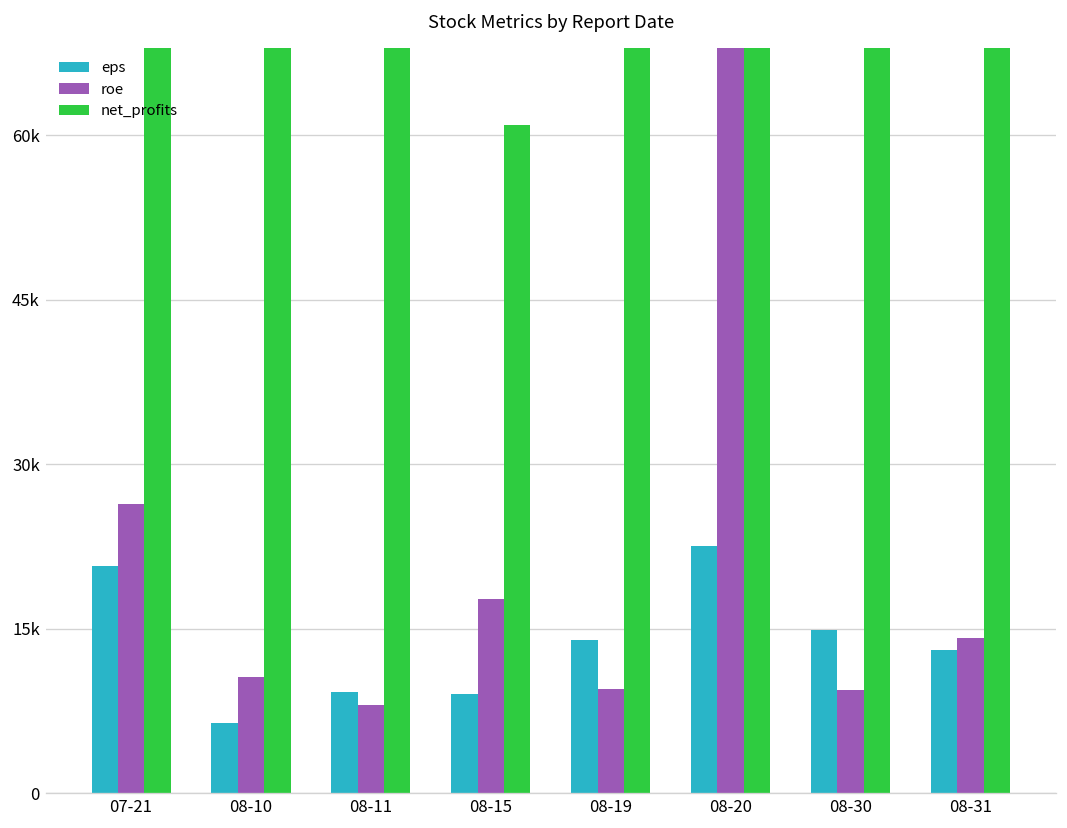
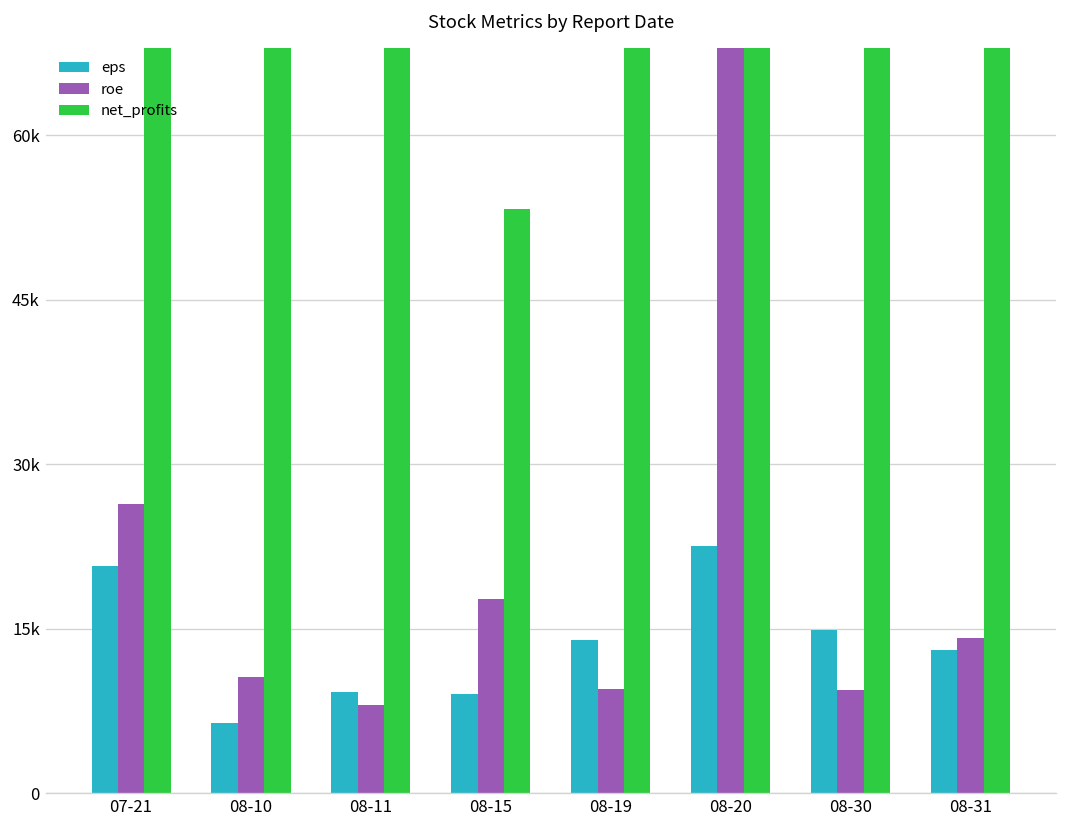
net_profits, 08-15: 61000 -> 53000
